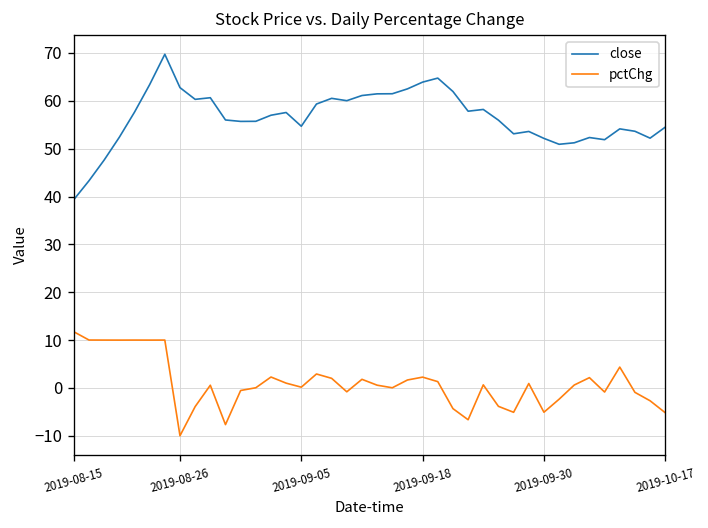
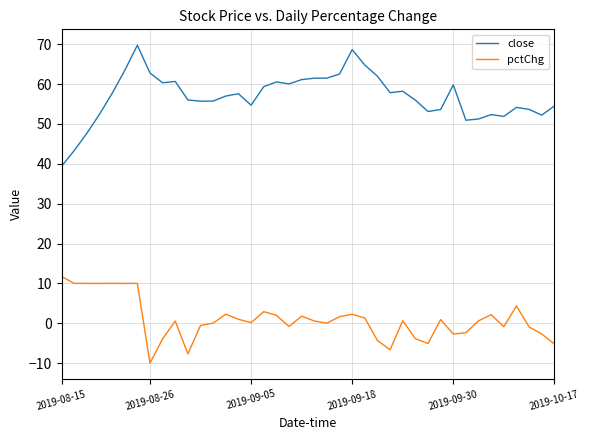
close, 2019-09-18: 64 -> 69
close, 2019-09-30: 52 -> 60
pctChg, 2019-09-30: -5 -> -3
